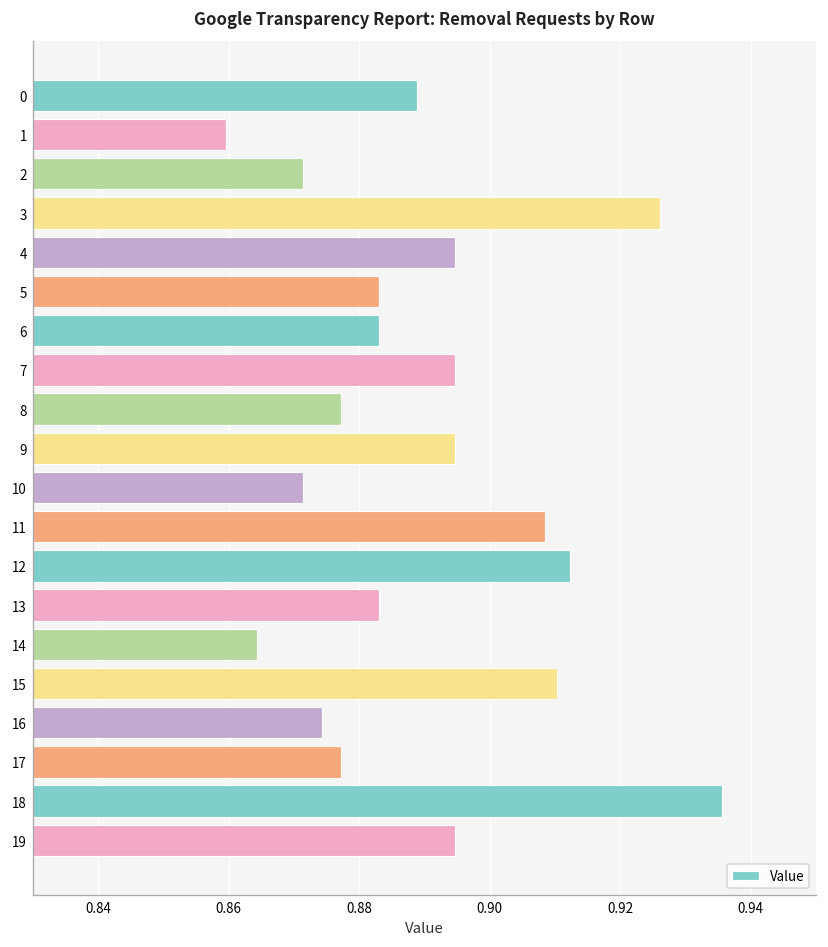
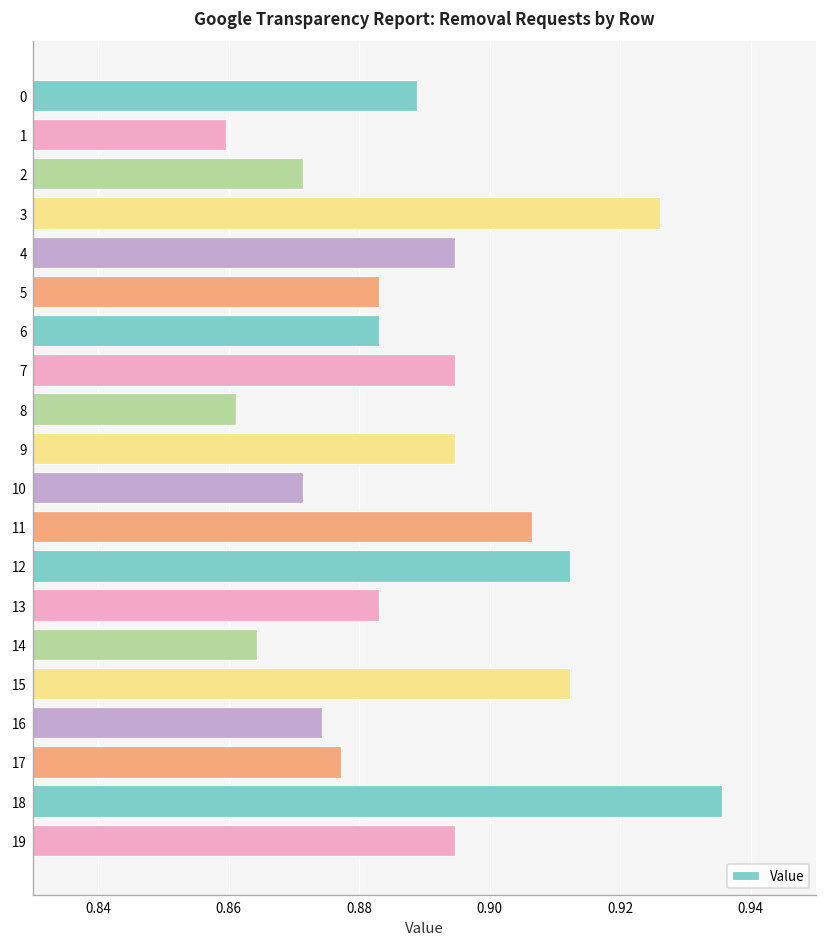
8: 0.877 -> 0.861
11: 0.908 -> 0.906
15: 0.910 -> 0.912
